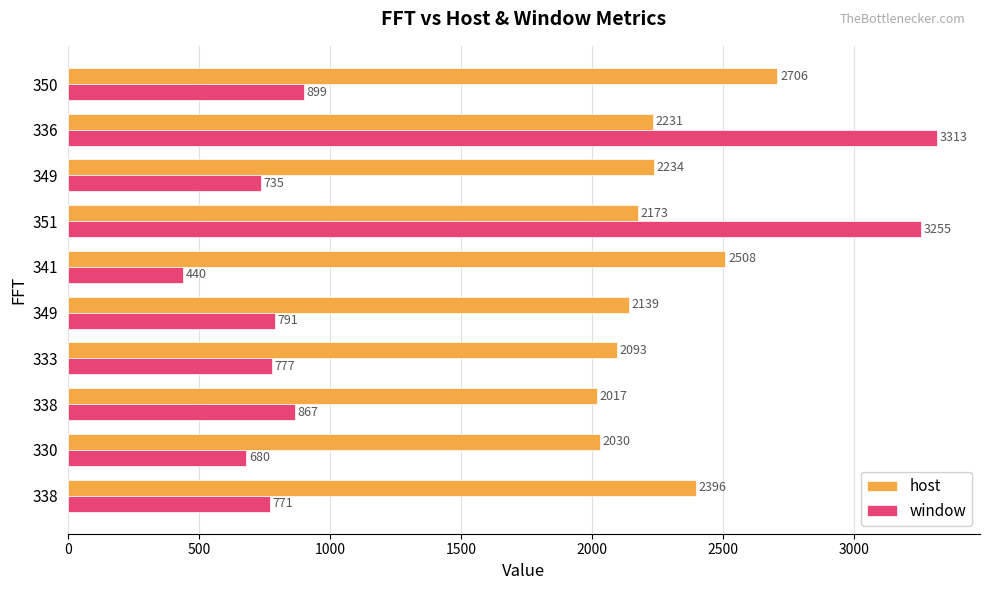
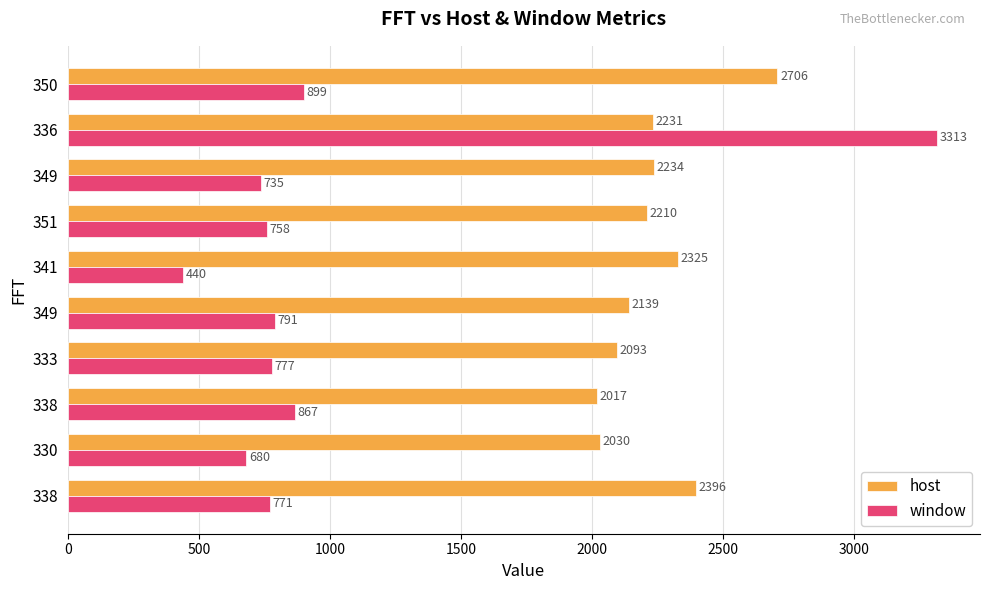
host, 351: 2173 -> 2210
window, 351: 3255 -> 758
host, 341: 2508 -> 2325
